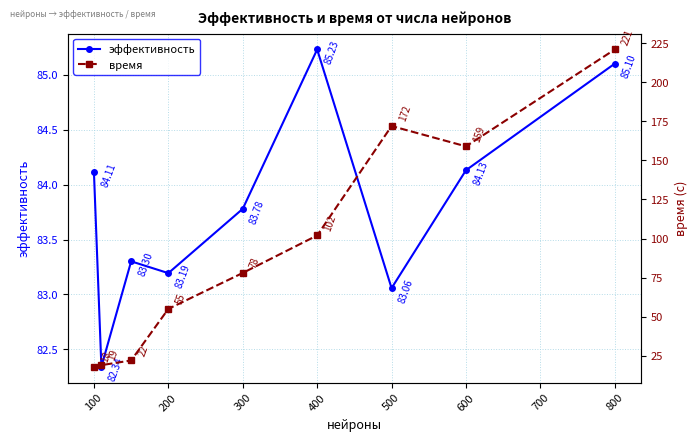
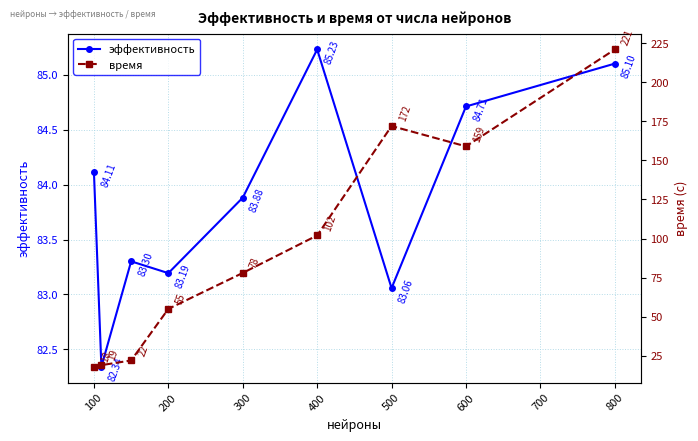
эффективность, 300: 83.78 -> 83.88
эффективность, 600: 84.13 -> 84.71
